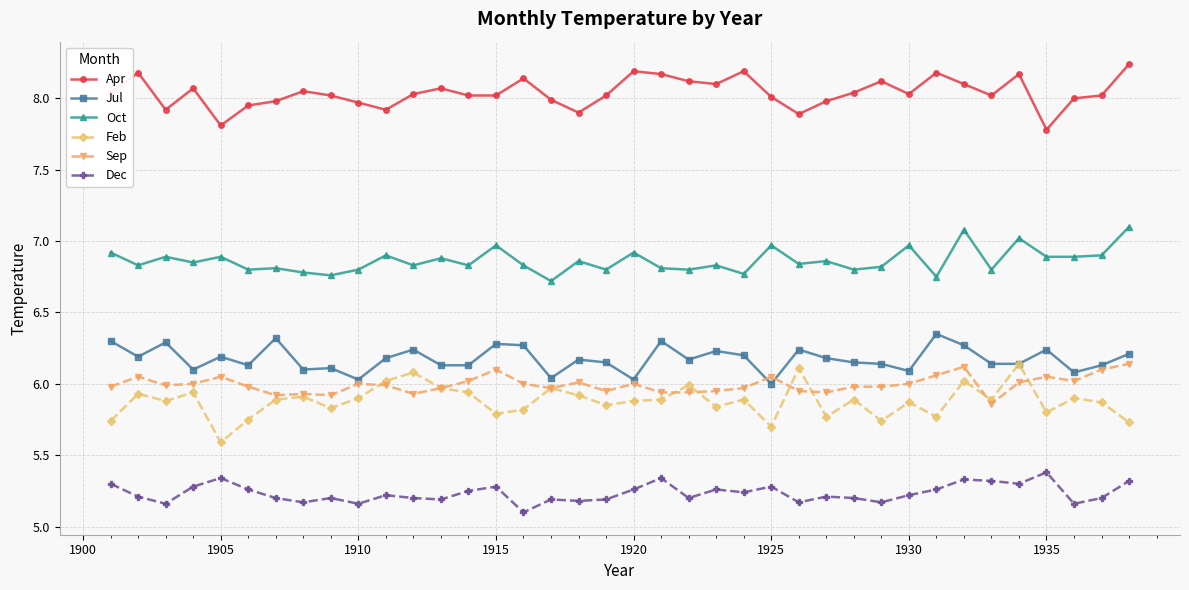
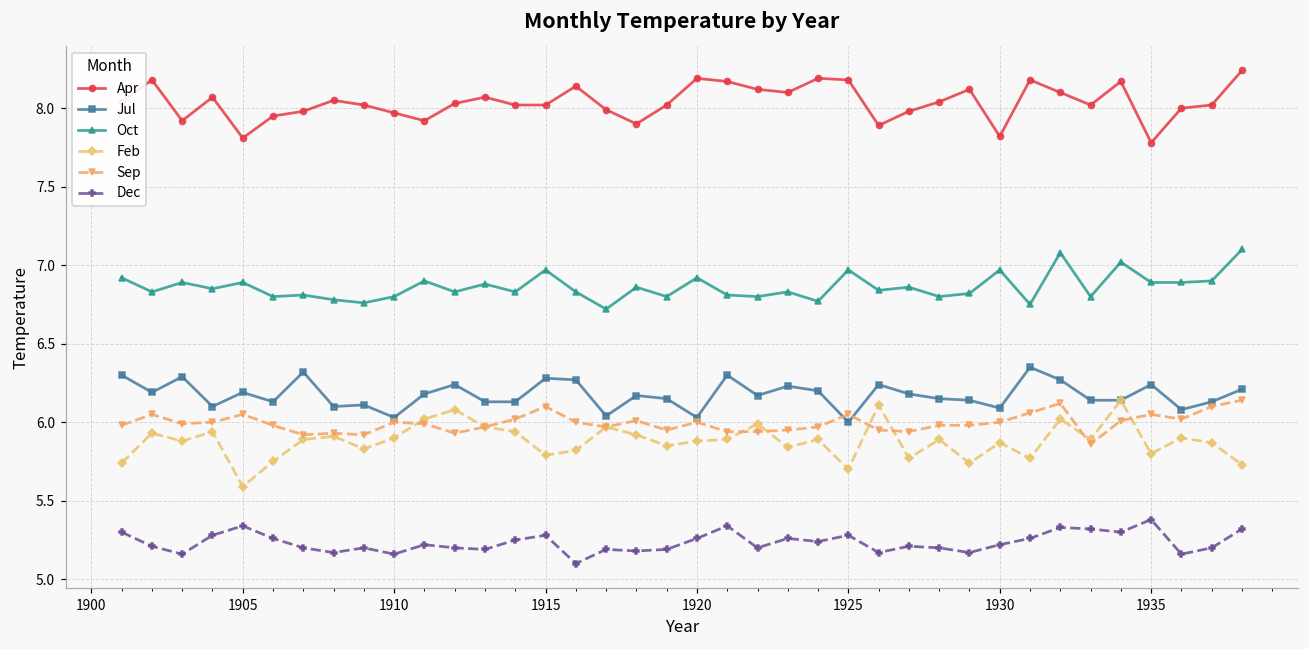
Apr, 1925: 8.01 -> 8.18
Apr, 1930: 8.03 -> 7.82
